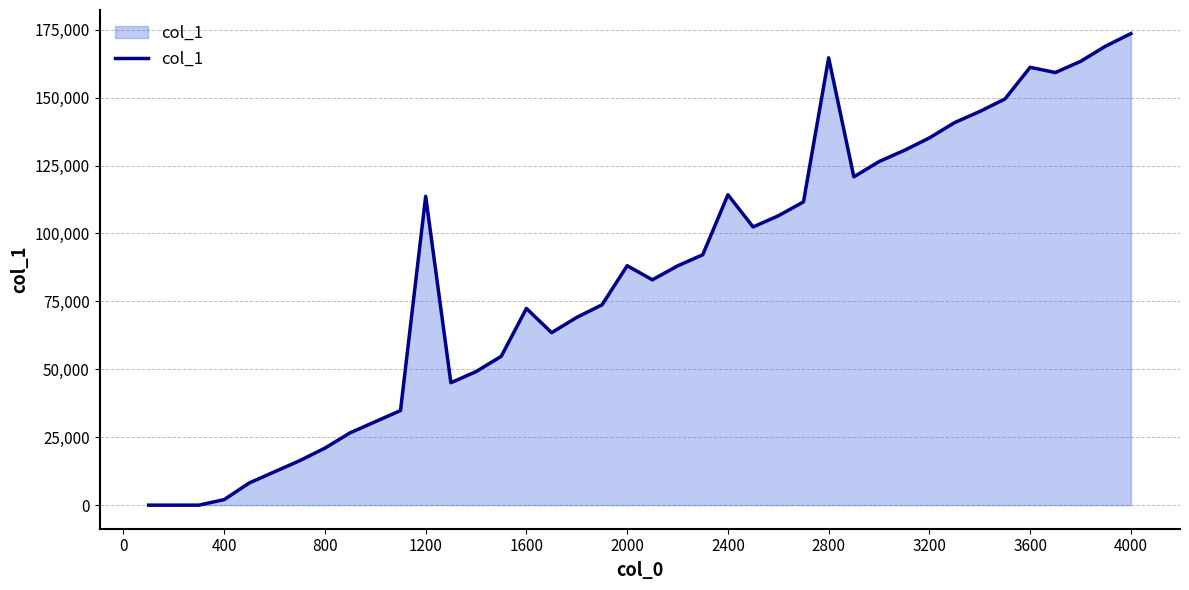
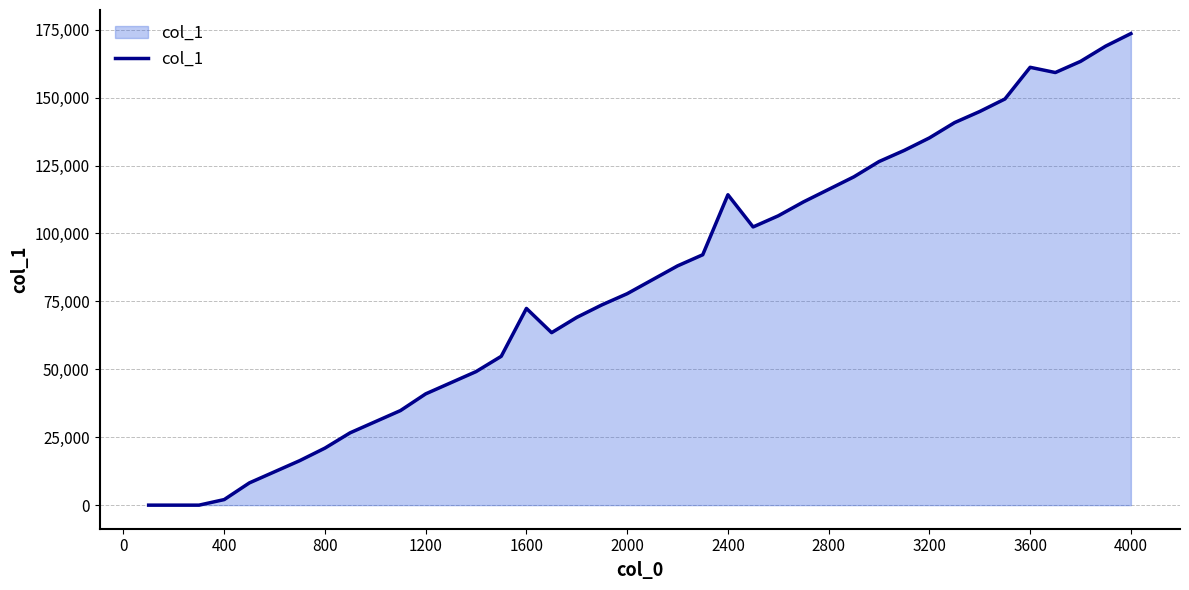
1200: 114,000 -> 41,000
2000: 88,000 -> 78,000
2800: 165,000 -> 116,000
